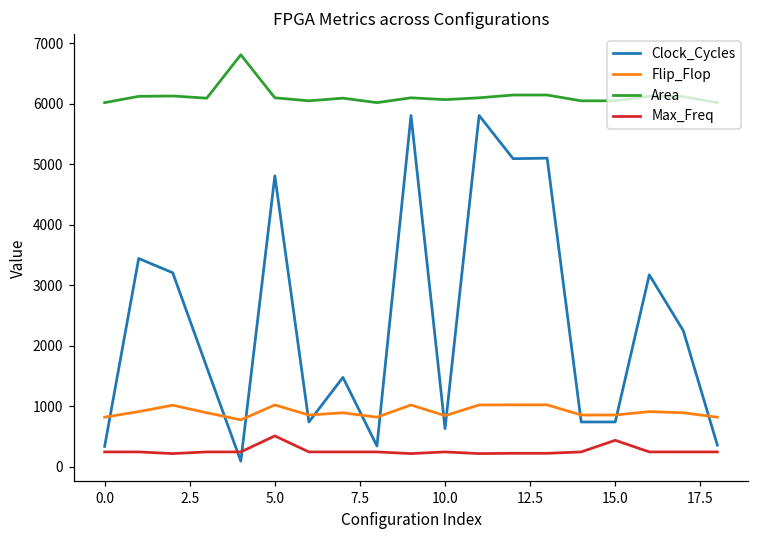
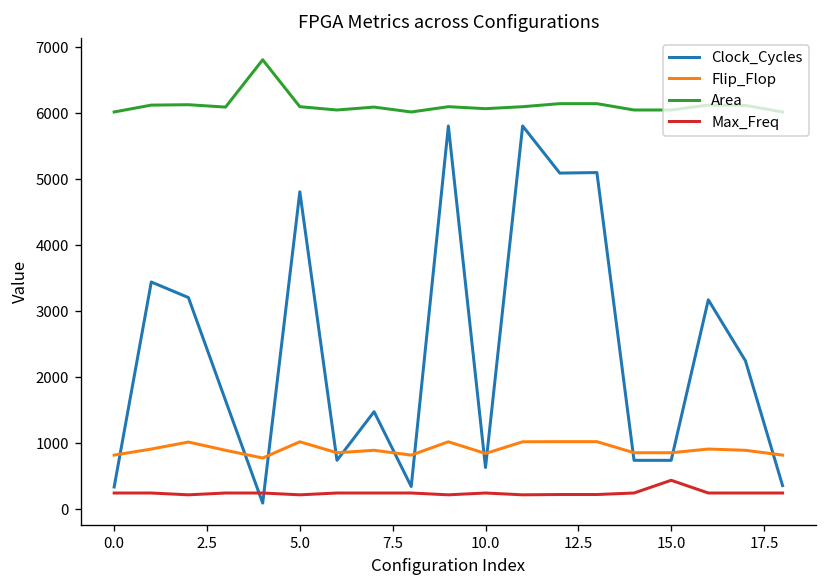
Max_Freq, 5.0: 500 -> 200
